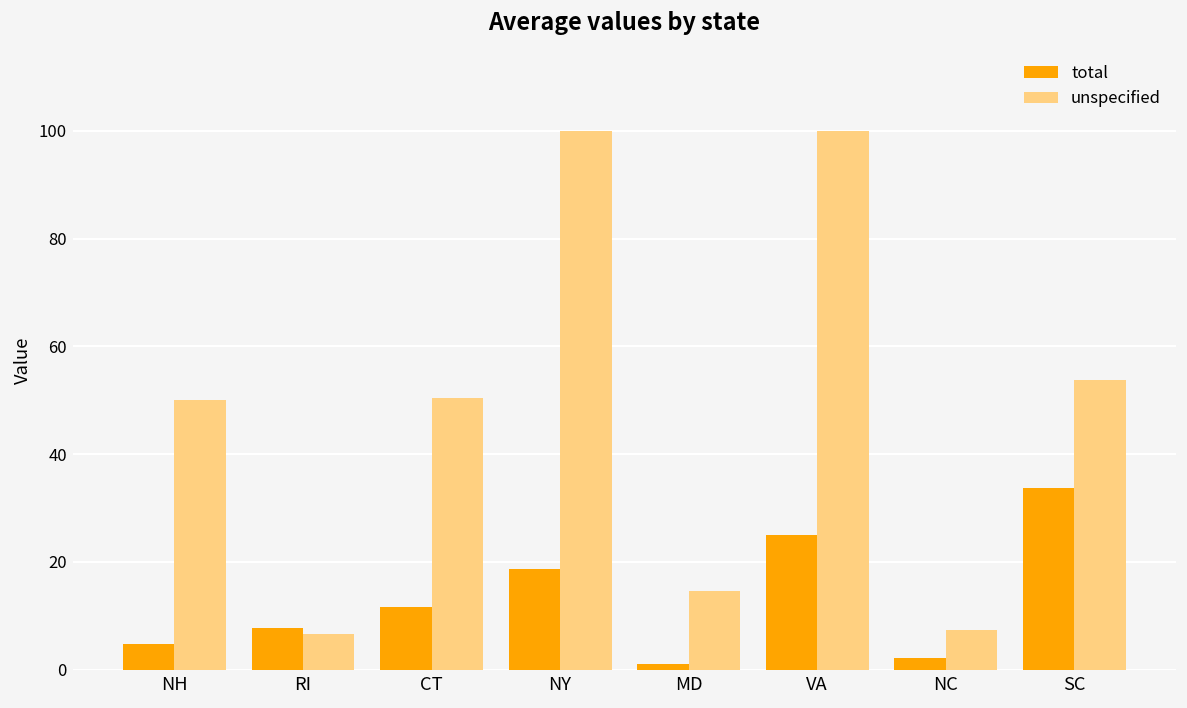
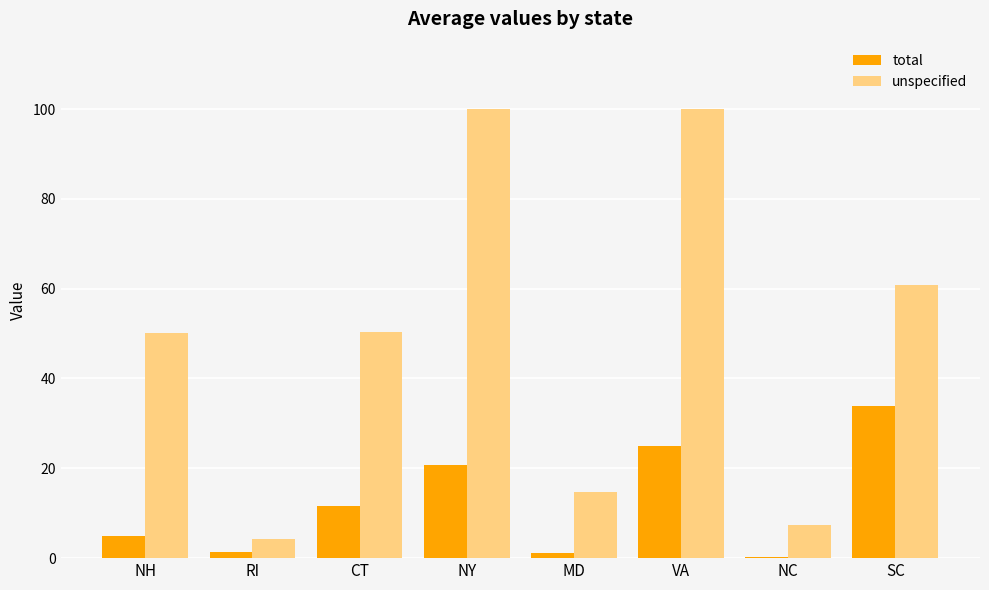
total, RI: 8 -> 1
unspecified, RI: 7 -> 4
total, NY: 19 -> 21
total, NC: 2 -> 0
unspecified, SC: 54 -> 61
